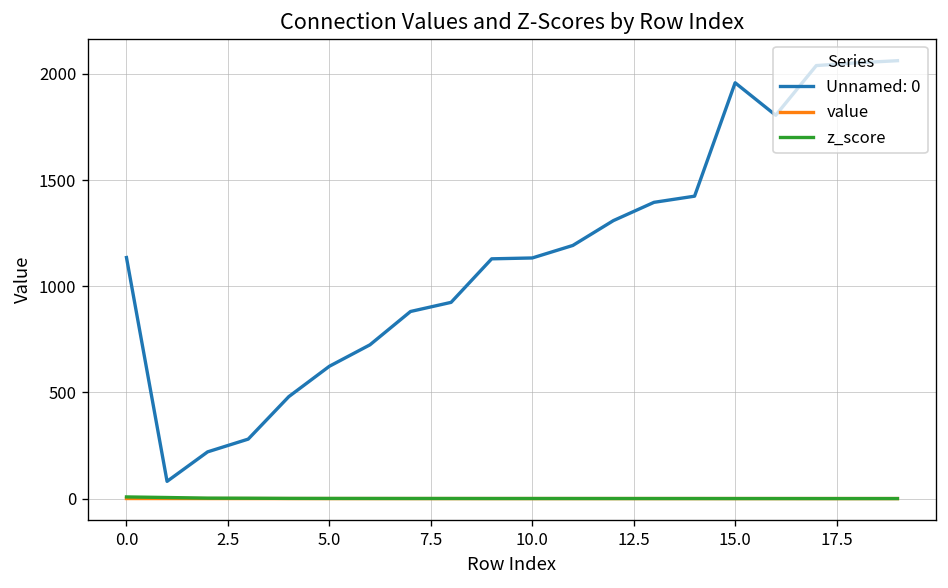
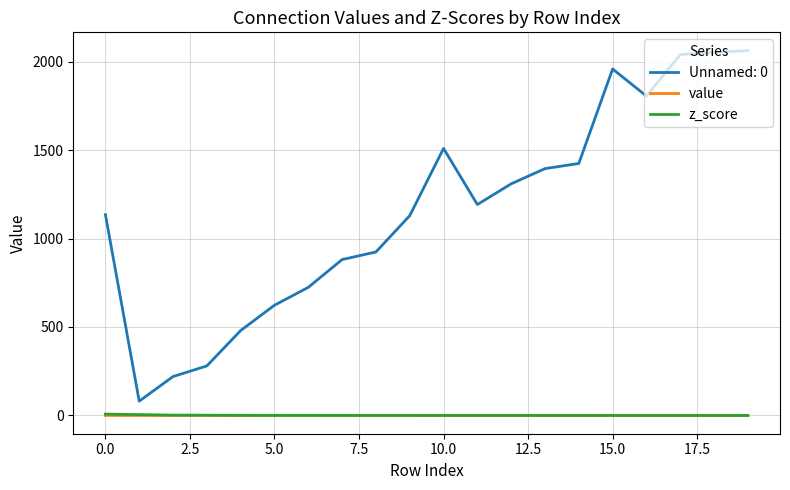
Unnamed: 0, 10.0: 1130 -> 1510
